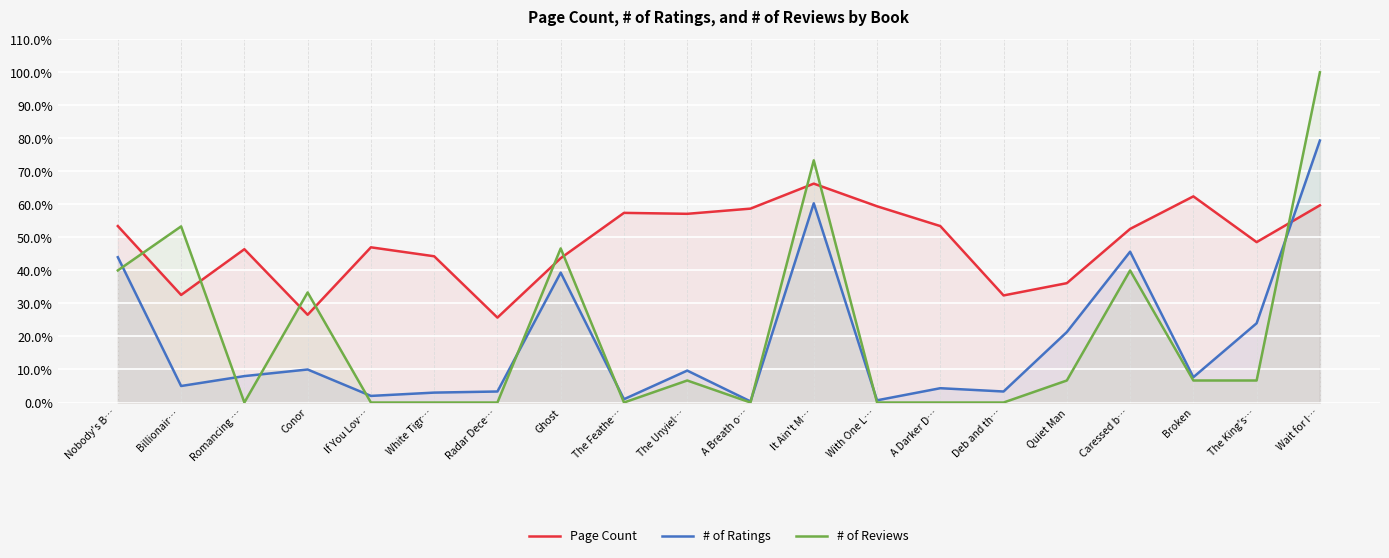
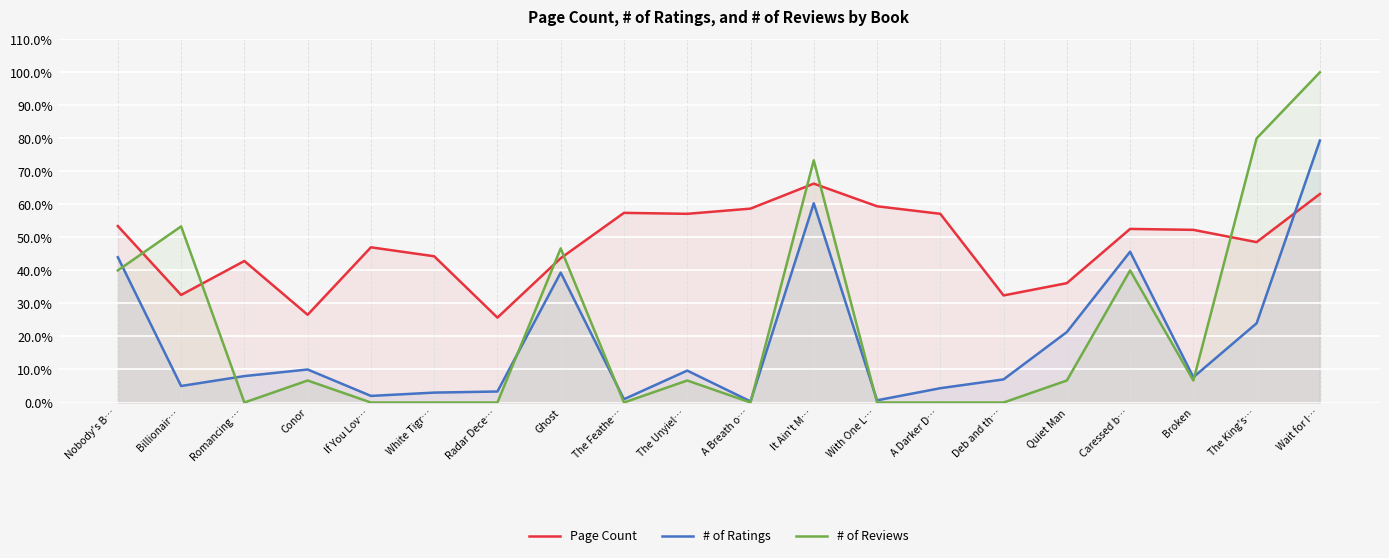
Page Count, Romancing …: 46% -> 43%
# of Reviews, Conor: 33% -> 7%
Page Count, A Darker D…: 53% -> 57%
# of Ratings, Deb and th…: 3% -> 7%
Page Count, Broken: 62% -> 52%
# of Reviews, The King's…: 7% -> 80%
Page Count, Wait for I…: 60% -> 63%
